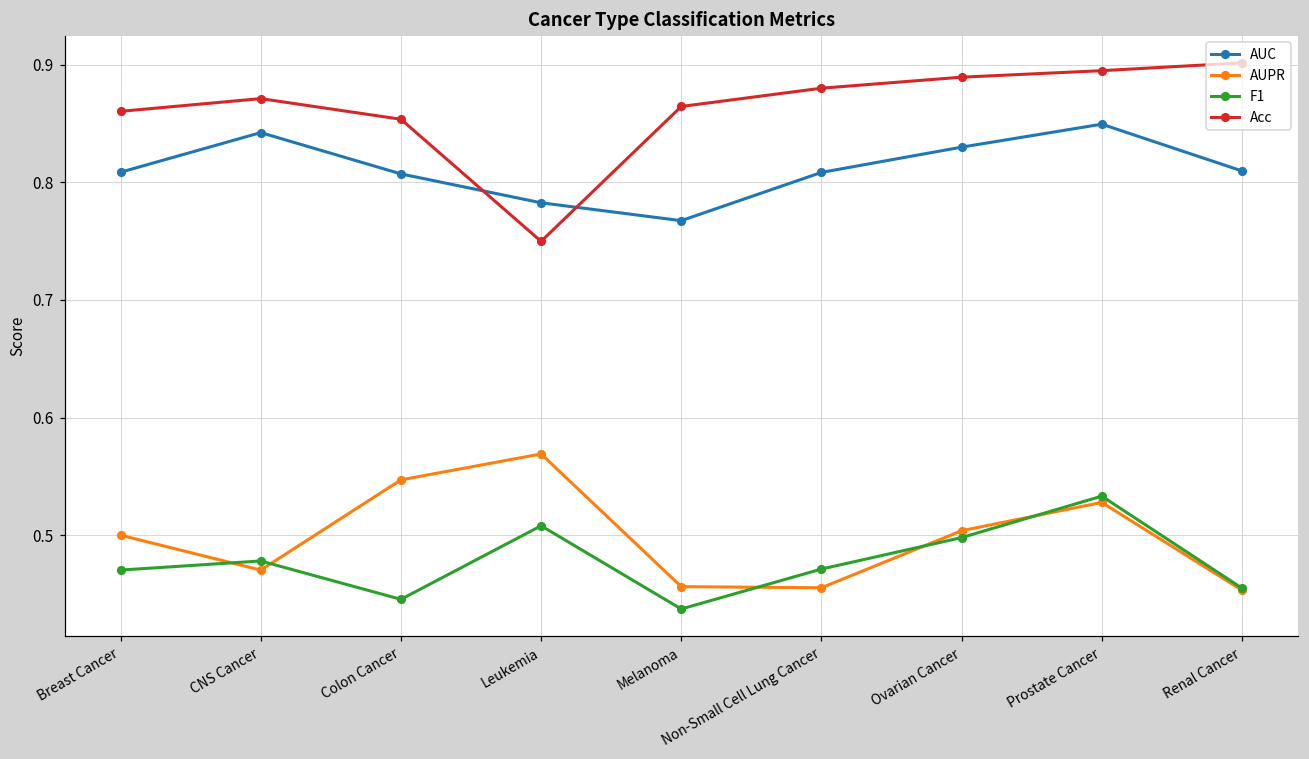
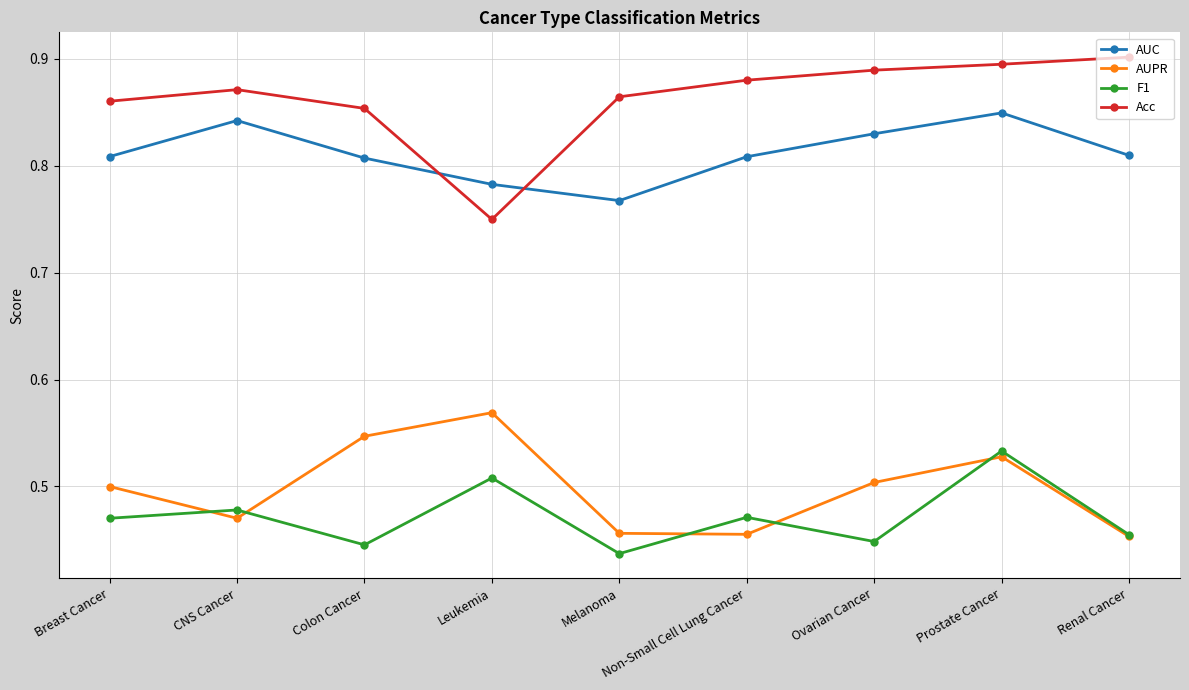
F1, Ovarian Cancer: 0.498 -> 0.448
